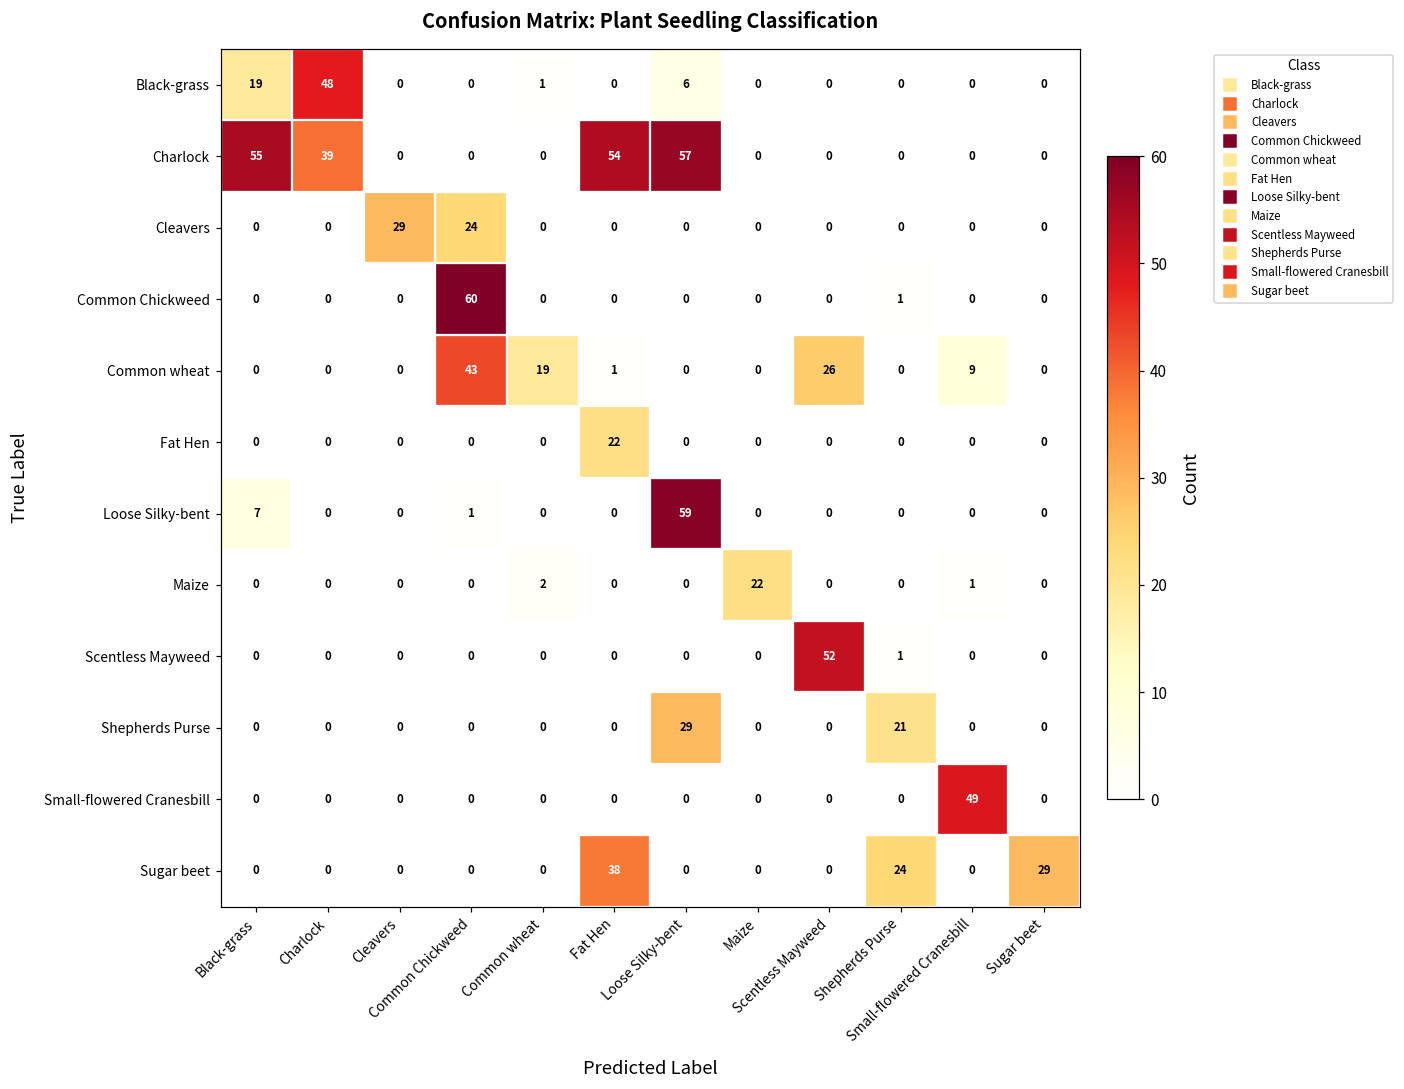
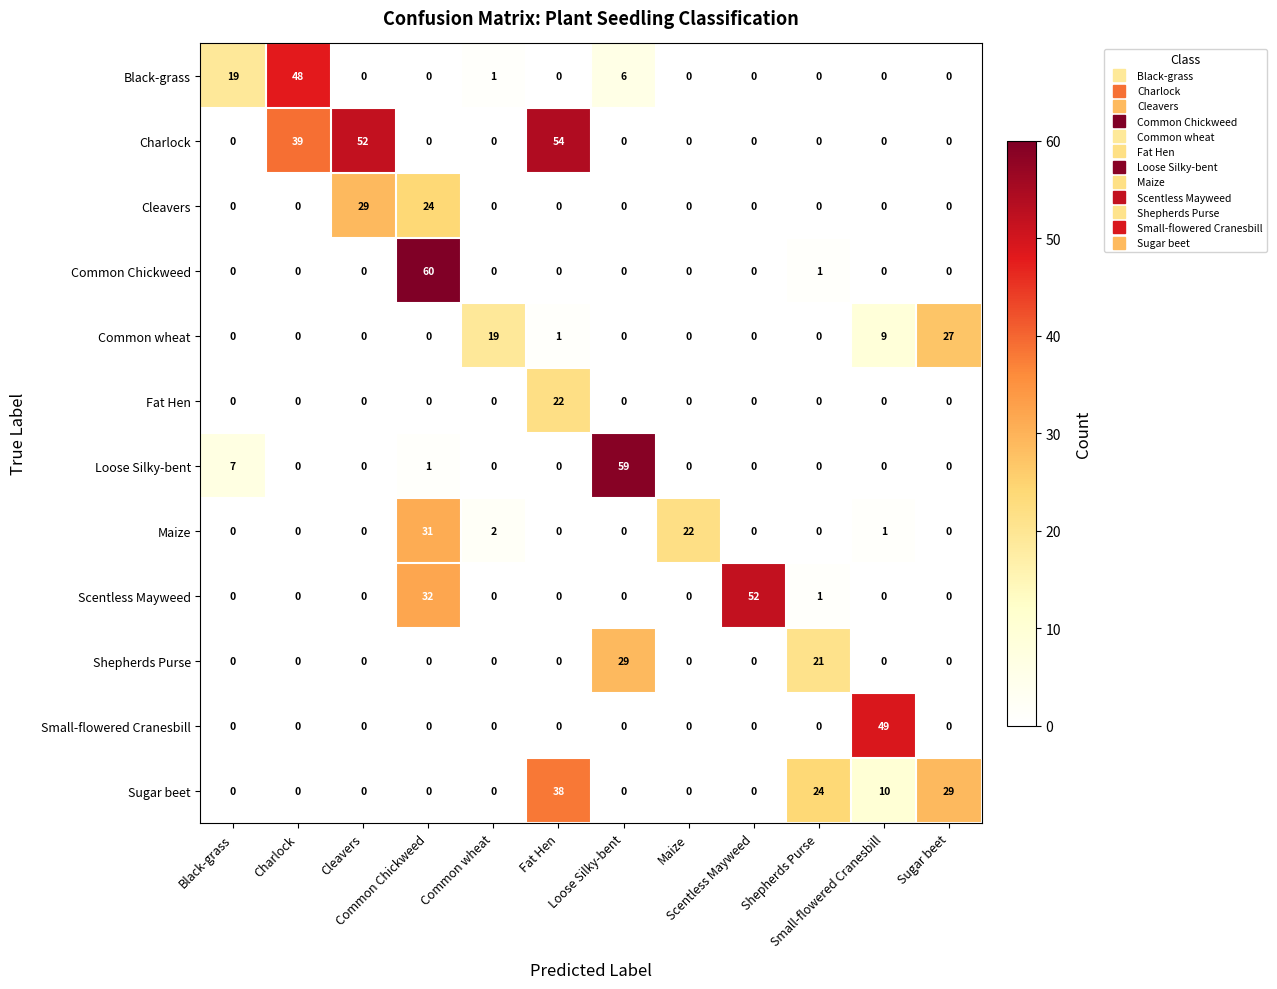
Charlock, Black-grass: 55 -> 0
Charlock, Cleavers: 0 -> 52
Charlock, Loose Silky-bent: 57 -> 0
Common wheat, Common Chickweed: 43 -> 0
Common wheat, Scentless Mayweed: 26 -> 0
Common wheat, Sugar beet: 0 -> 27
Maize, Common Chickweed: 0 -> 31
Scentless Mayweed, Common Chickweed: 0 -> 32
Sugar beet, Small-flowered Cranesbill: 0 -> 10
